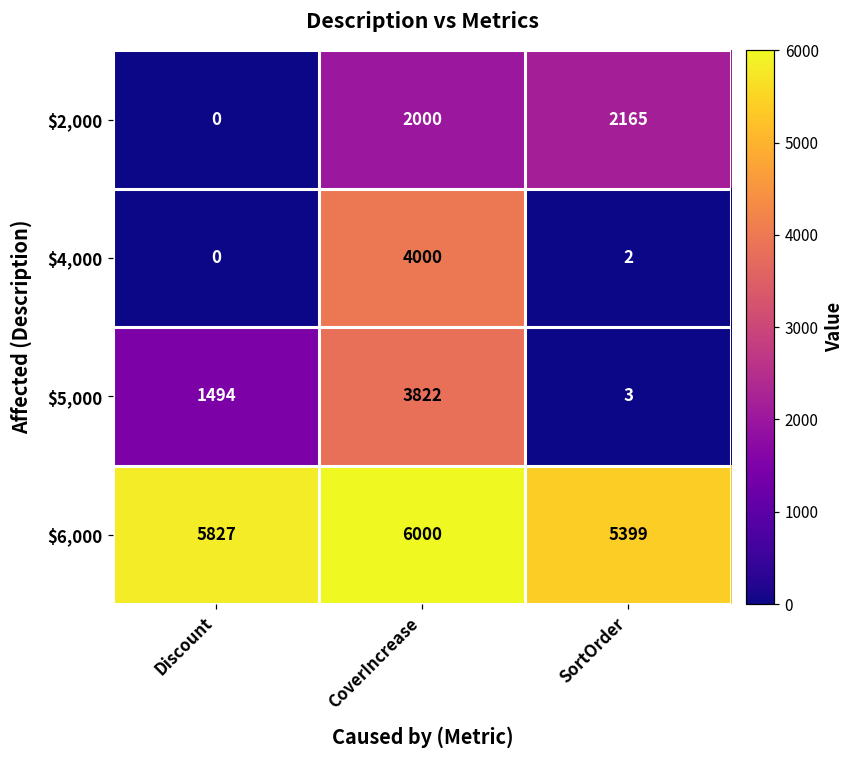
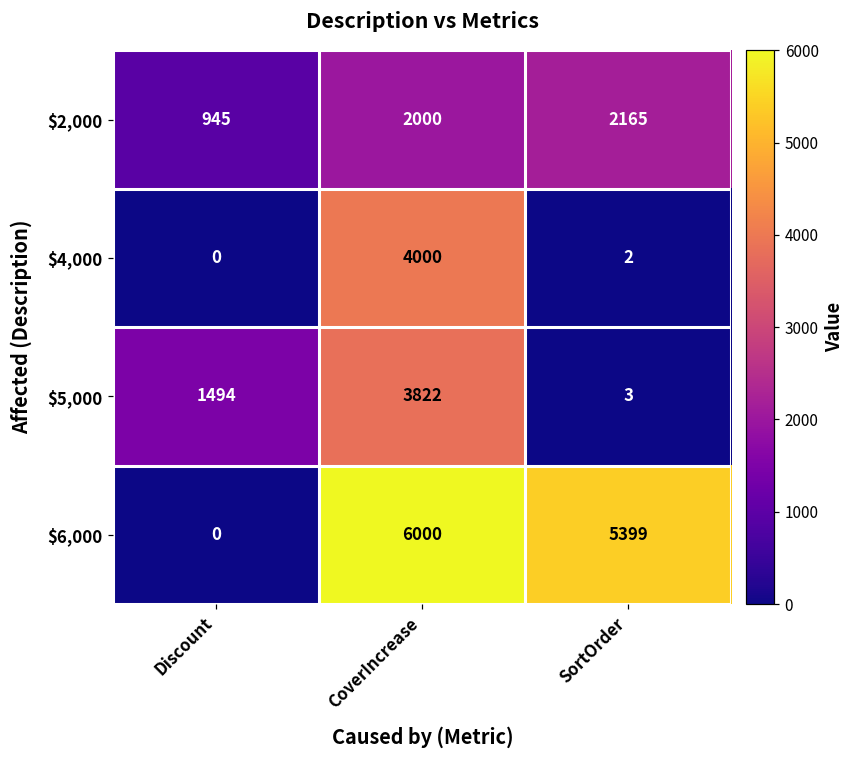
$2,000, Discount: 0 -> 945
$6,000, Discount: 5827 -> 0
